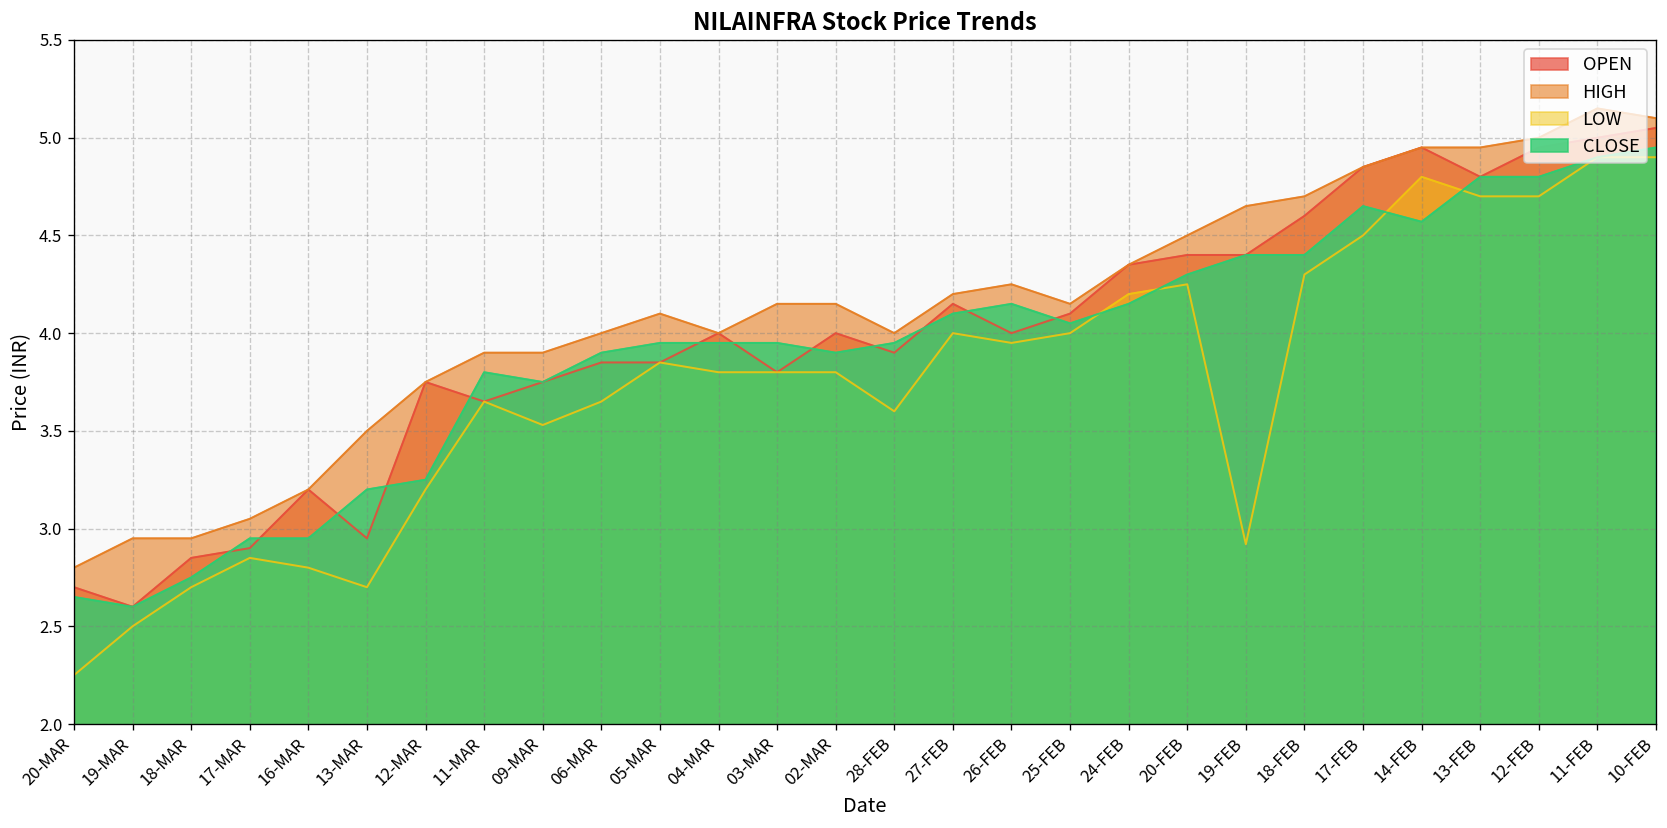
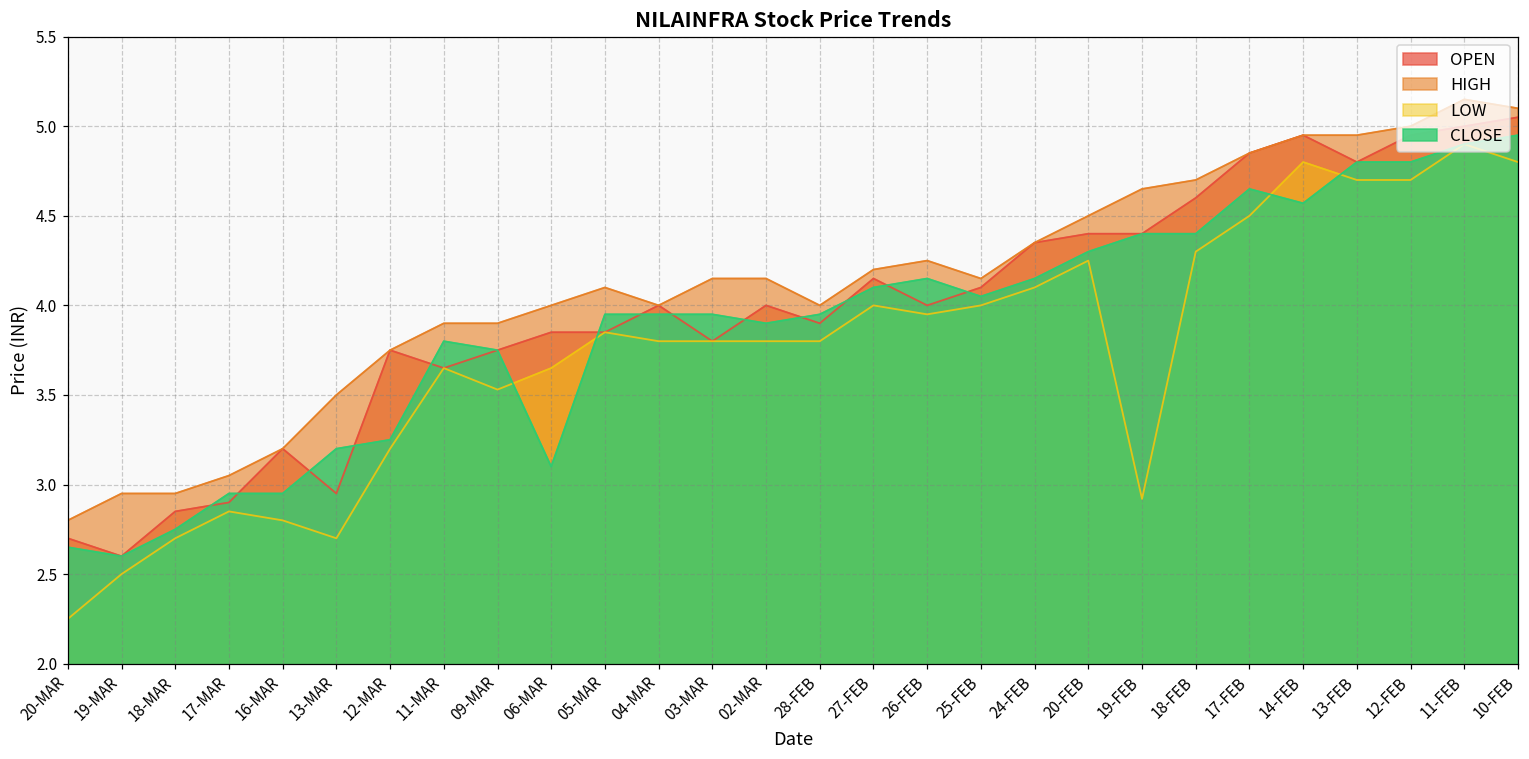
CLOSE, 06-MAR: 3.9 -> 3.1
LOW, 28-FEB: 3.6 -> 3.8
LOW, 24-FEB: 4.2 -> 4.1
LOW, 10-FEB: 4.9 -> 4.8
